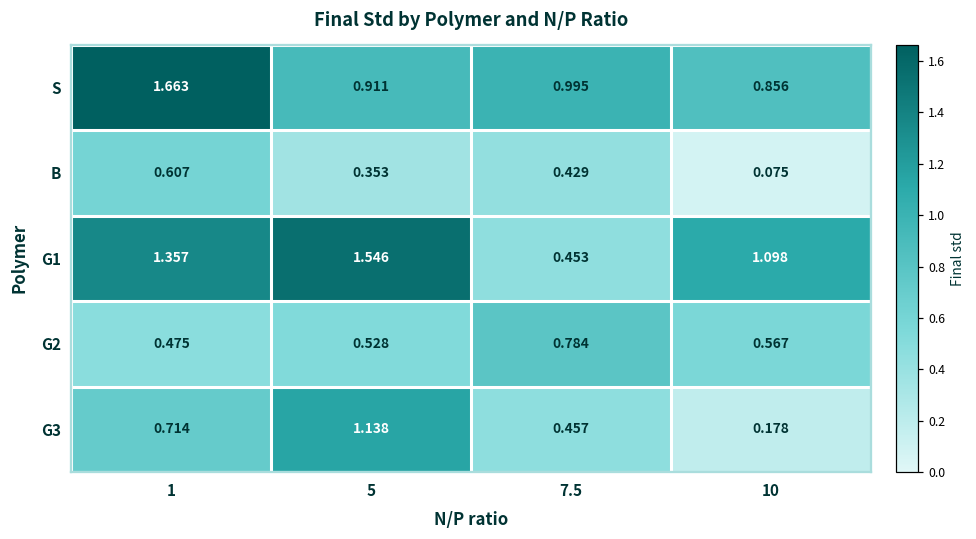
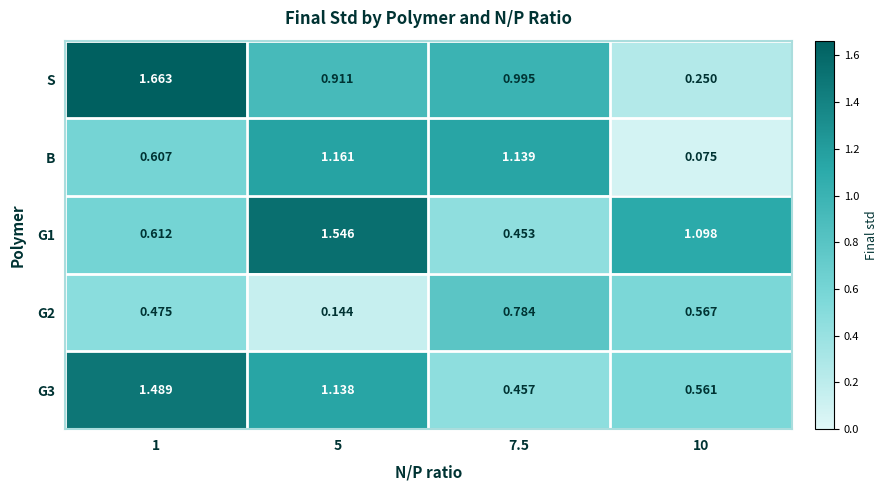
S, 10: 0.856 -> 0.250
B, 5: 0.353 -> 1.161
B, 7.5: 0.429 -> 1.139
G1, 1: 1.357 -> 0.612
G2, 5: 0.528 -> 0.144
G3, 1: 0.714 -> 1.489
G3, 10: 0.178 -> 0.561
